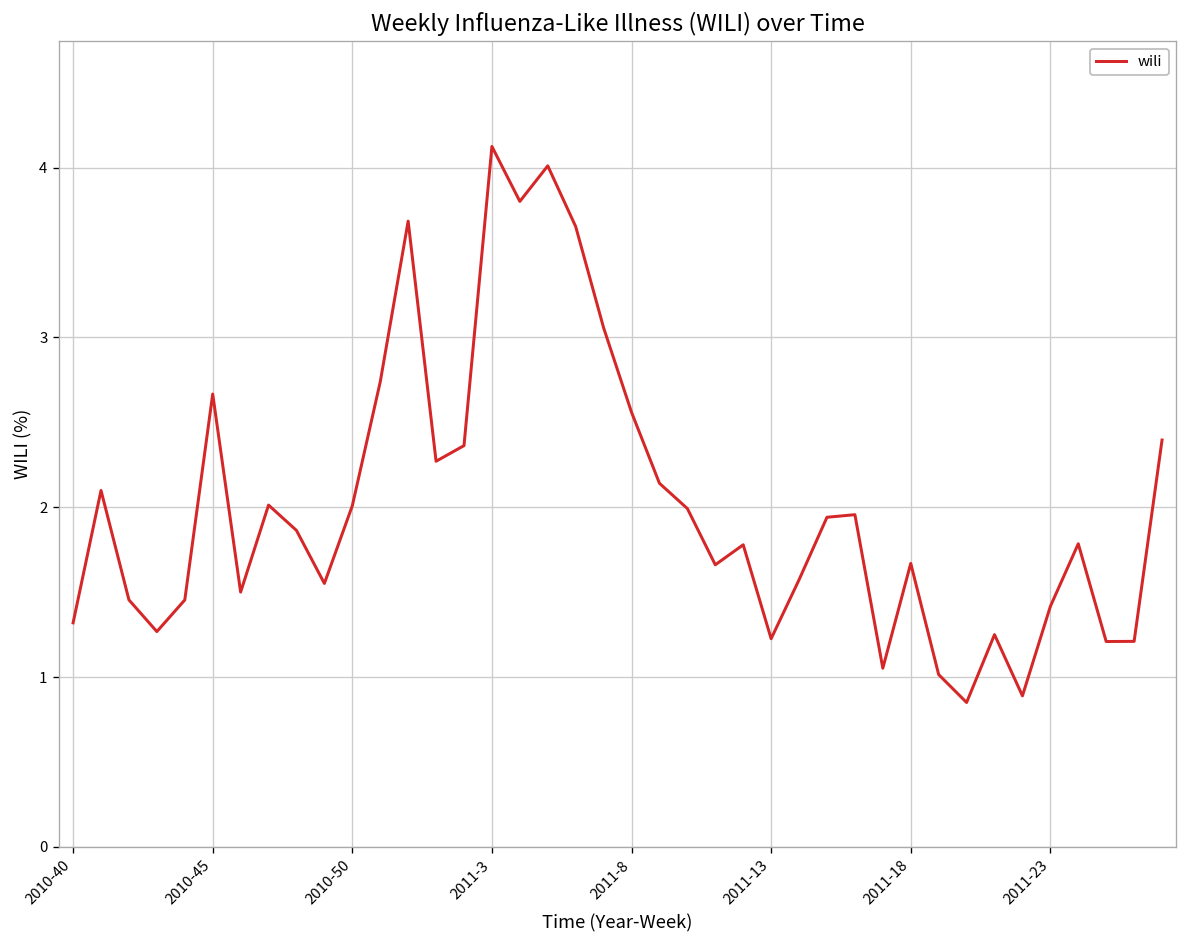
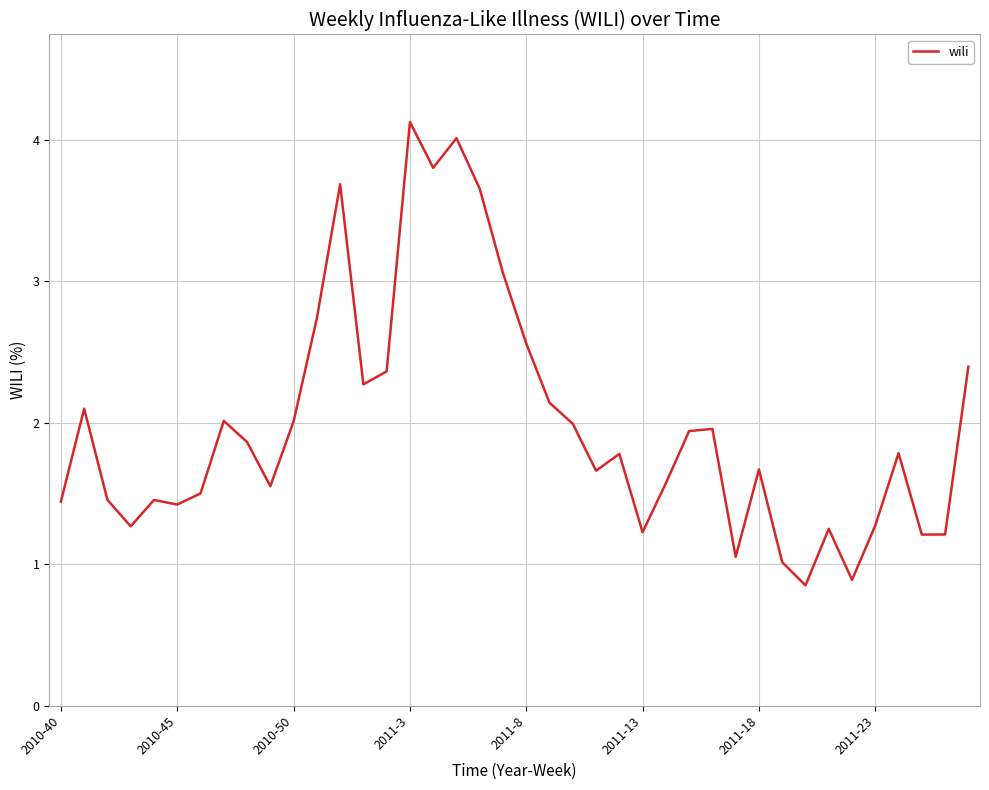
2010-40: 1.32 -> 1.44
2010-45: 2.67 -> 1.42
2011-23: 1.42 -> 1.27
